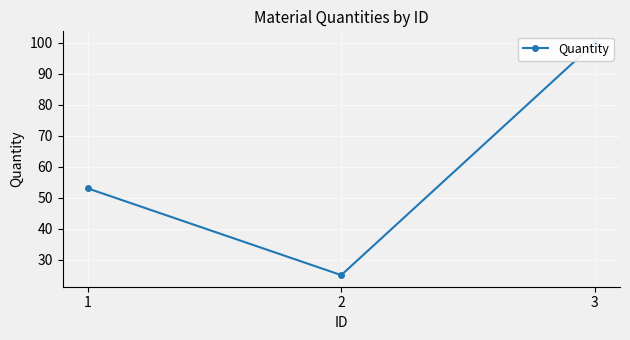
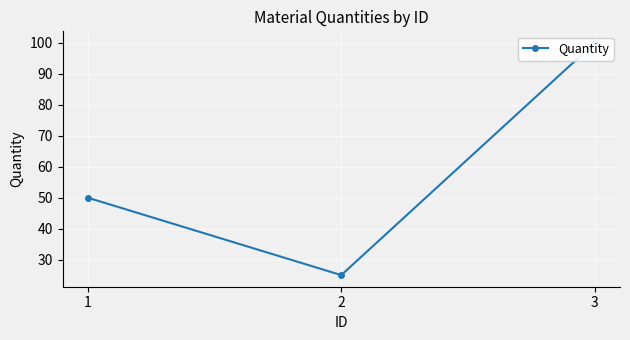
1: 53 -> 50
